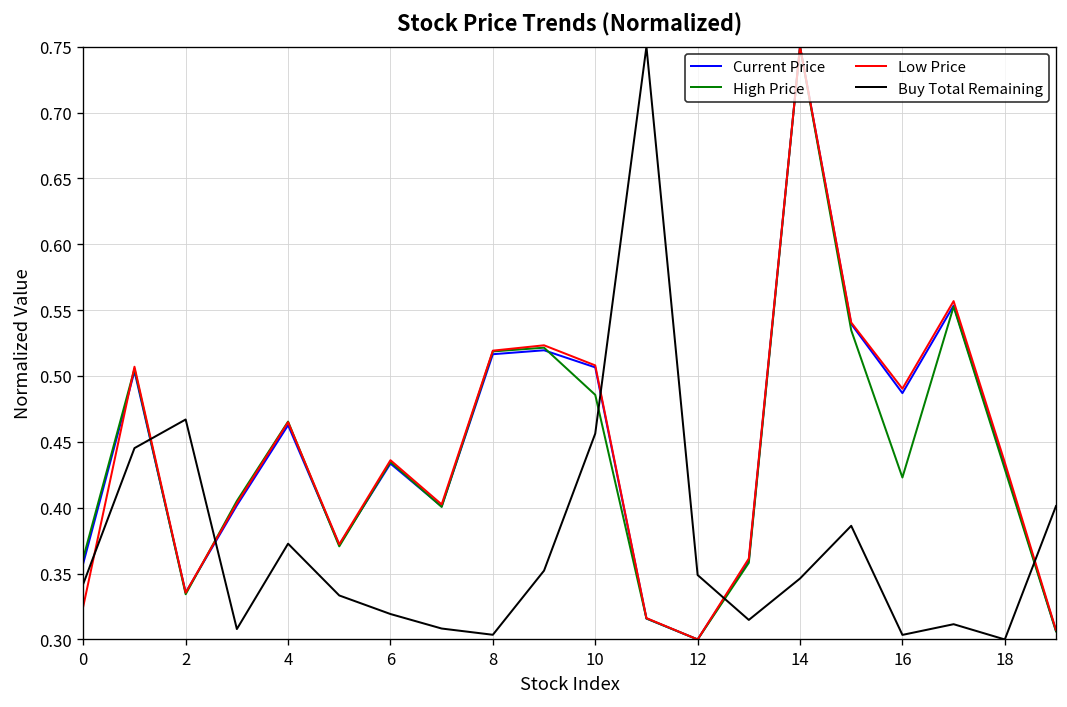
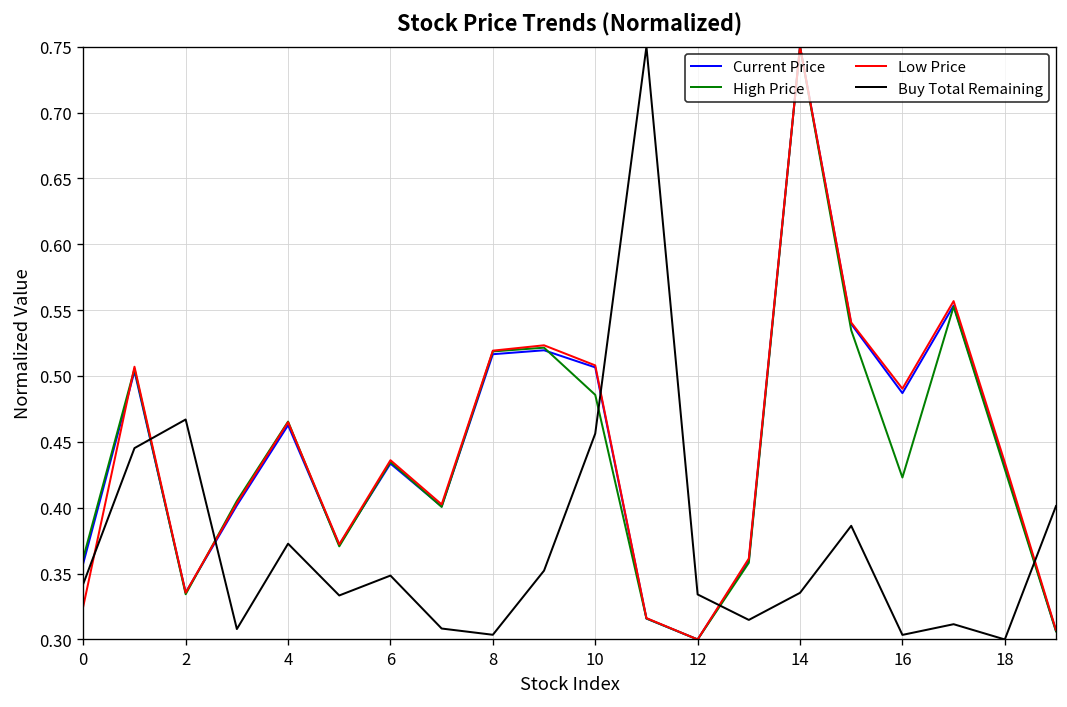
Buy Total Remaining, 6: 0.319 -> 0.349
Buy Total Remaining, 12: 0.349 -> 0.334
Buy Total Remaining, 14: 0.346 -> 0.335
